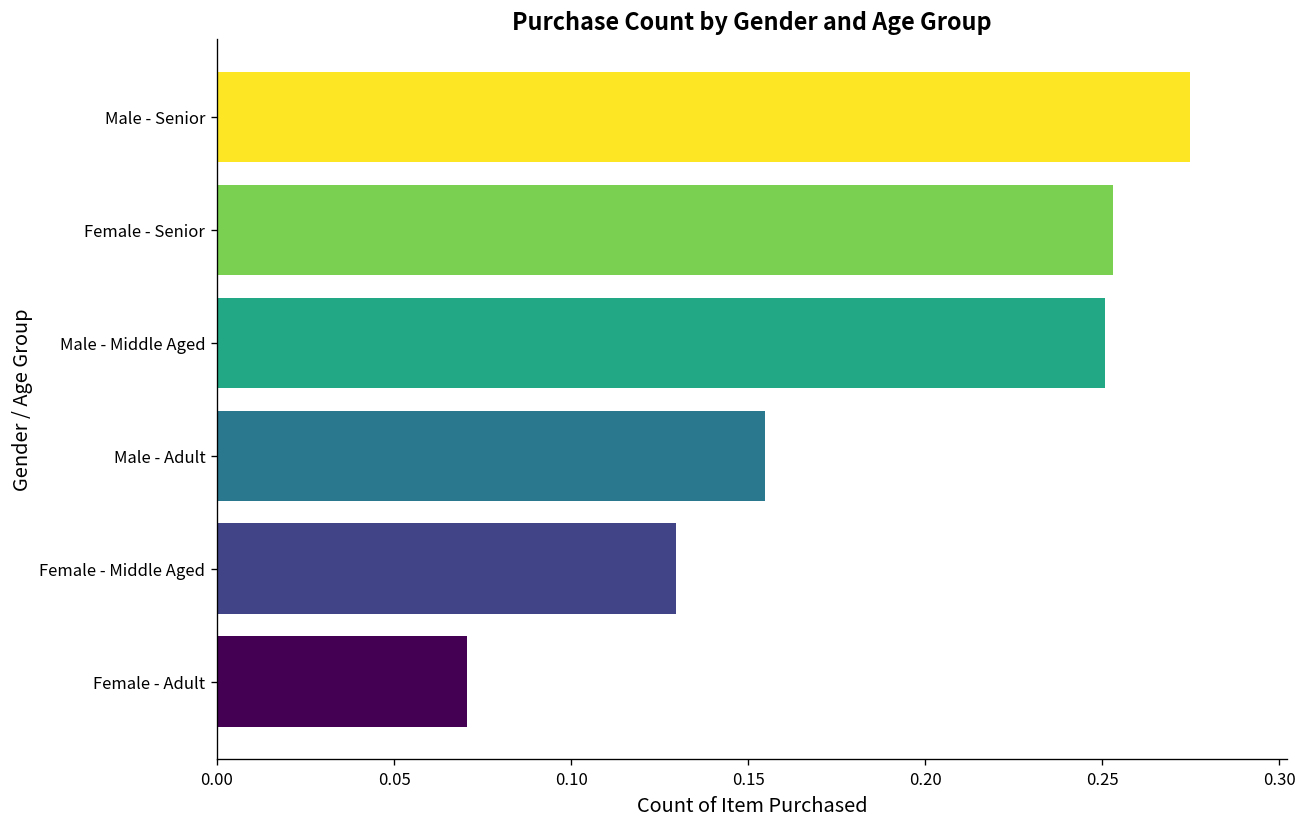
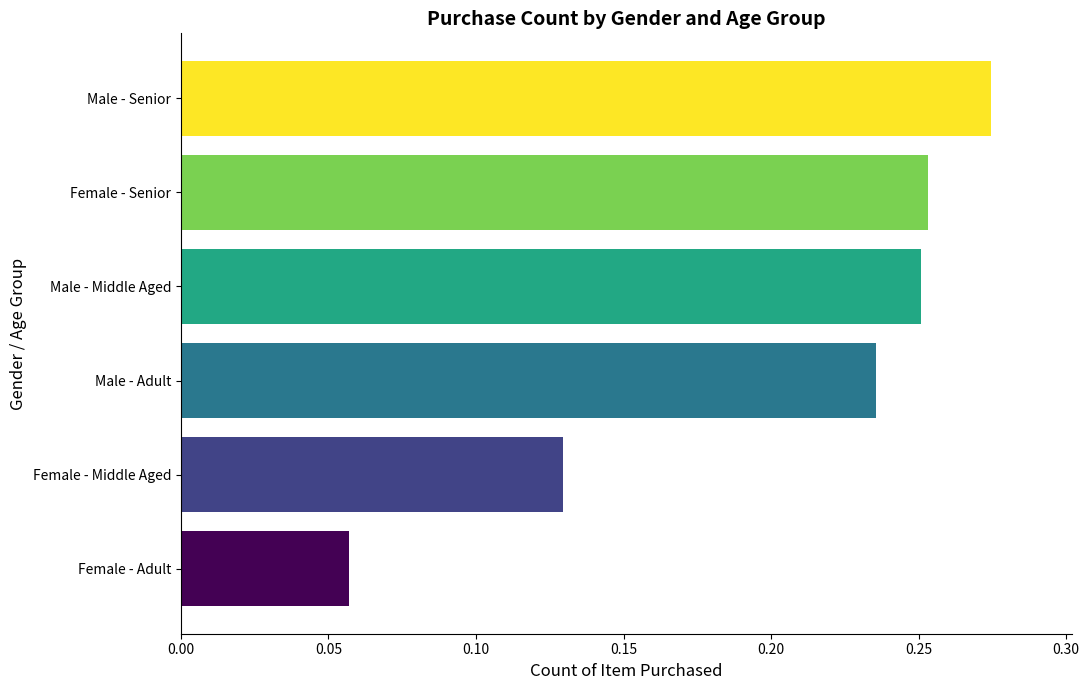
Male - Adult: 0.155 -> 0.236
Female - Adult: 0.071 -> 0.057
